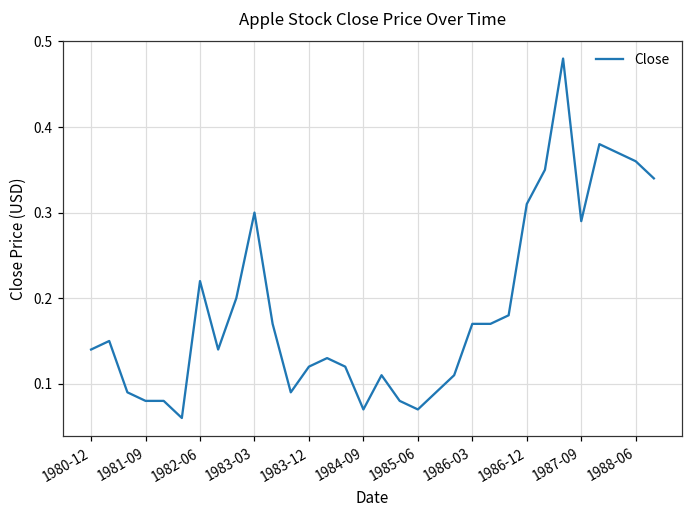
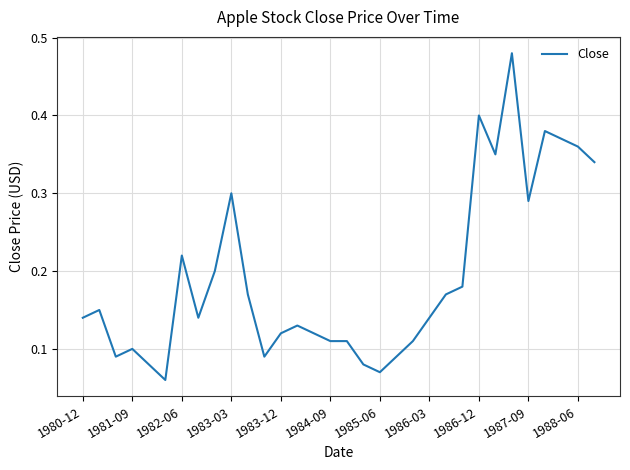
1981-09: 0.08 -> 0.10
1984-09: 0.07 -> 0.11
1986-03: 0.17 -> 0.14
1986-12: 0.31 -> 0.40
